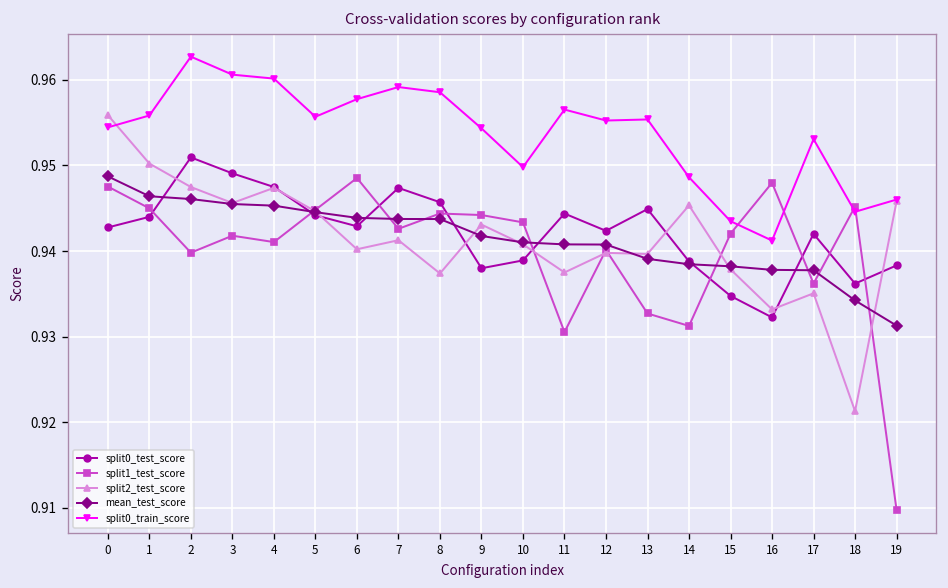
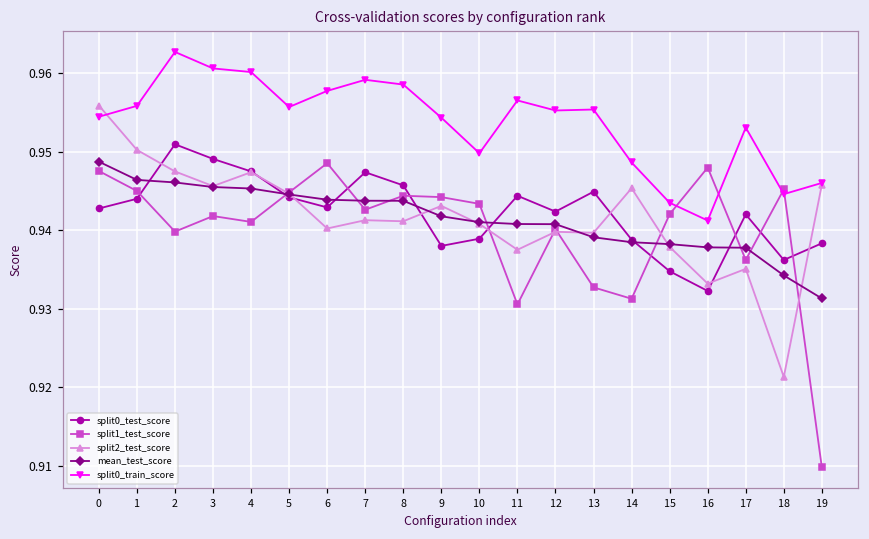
split2_test_score, 8: 0.937 -> 0.941
